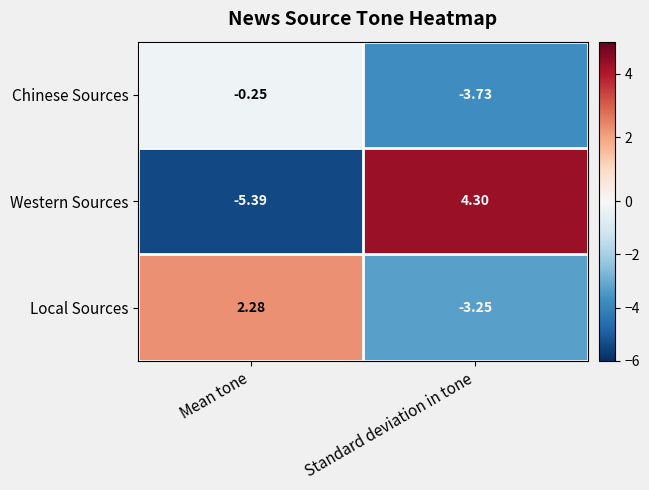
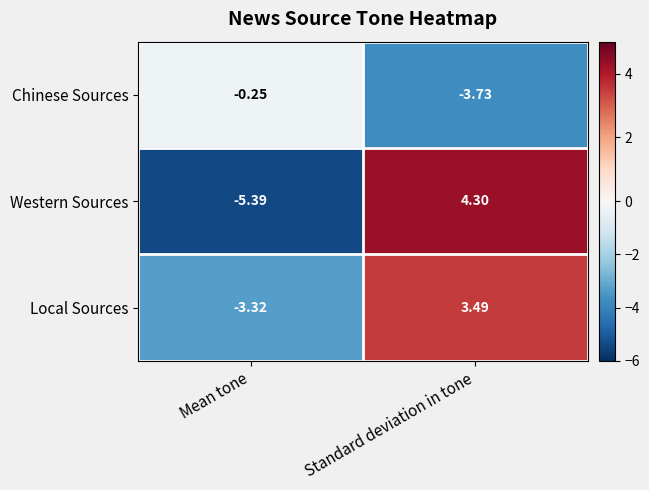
Local Sources, Mean tone: 2.28 -> -3.32
Local Sources, Standard deviation in tone: -3.25 -> 3.49
